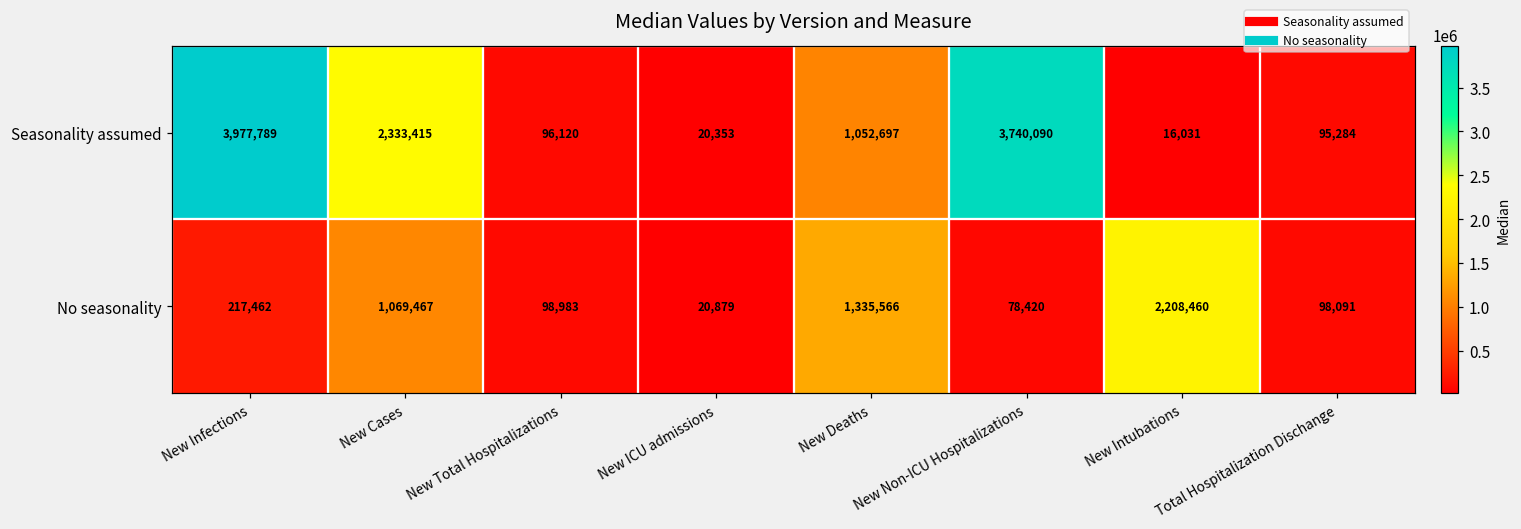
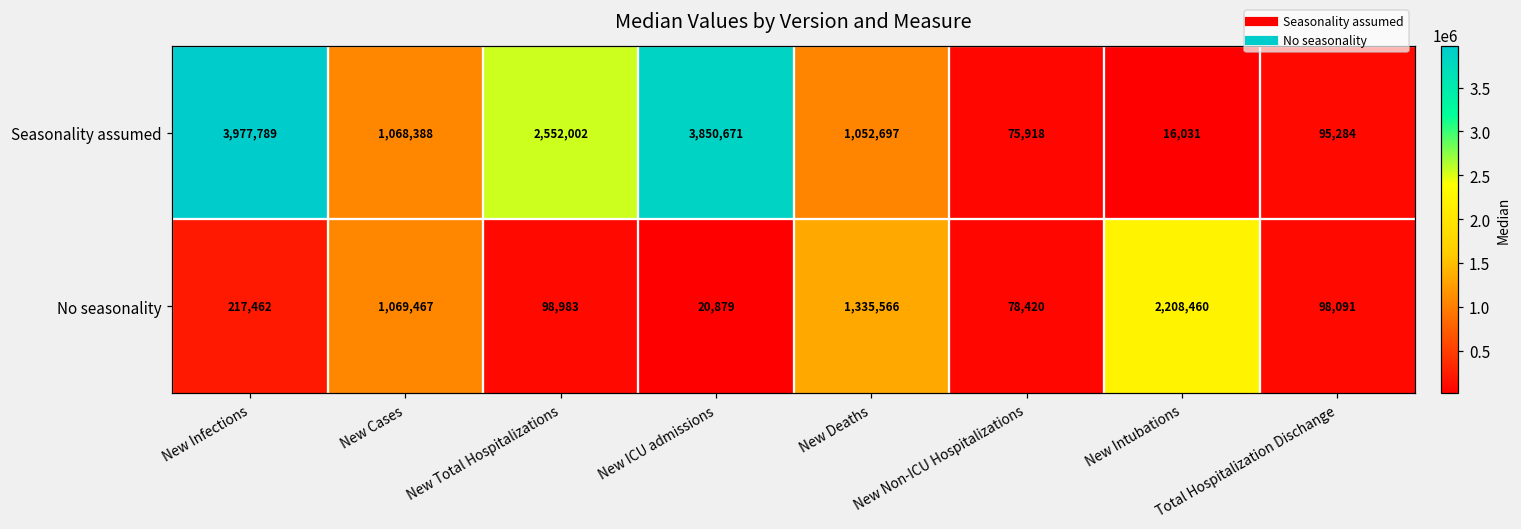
Seasonality assumed, New Cases: 2,333,415 -> 1,068,388
Seasonality assumed, New Total Hospitalizations: 96,120 -> 2,552,002
Seasonality assumed, New ICU admissions: 20,353 -> 3,850,671
Seasonality assumed, New Non-ICU Hospitalizations: 3,740,090 -> 75,918
